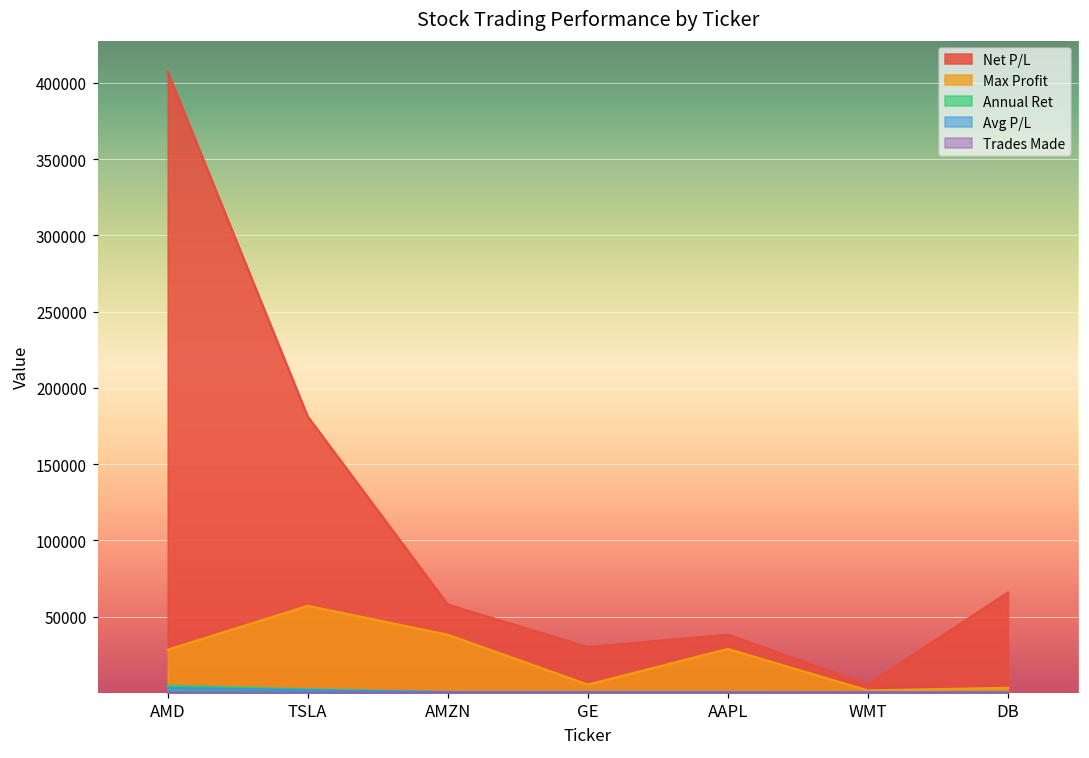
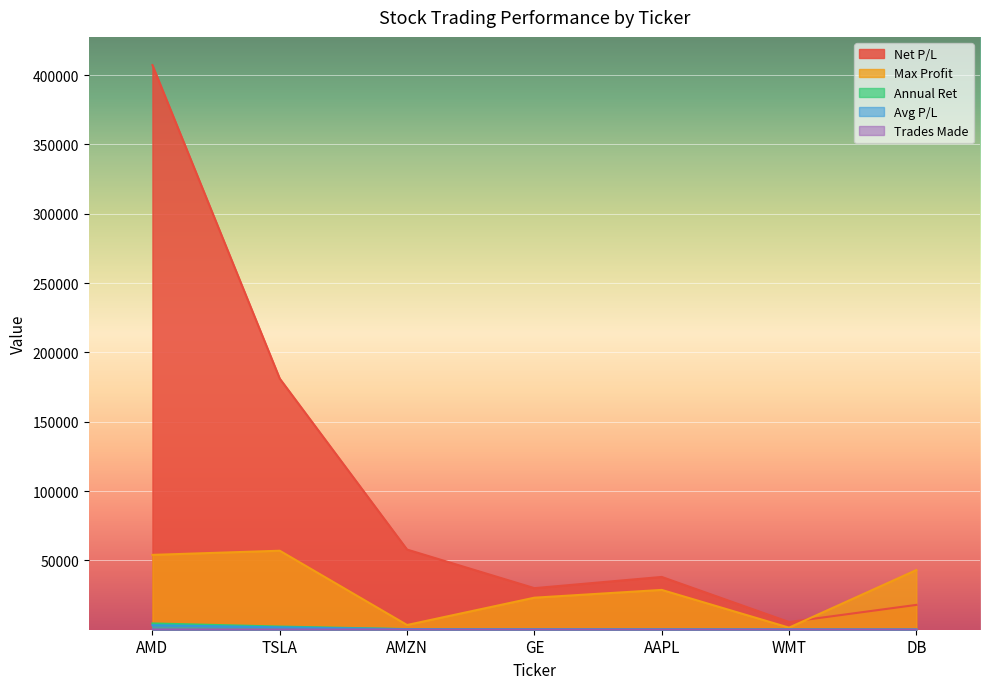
Max Profit, AMD: 28000 -> 54000
Max Profit, AMZN: 38000 -> 3000
Max Profit, GE: 5000 -> 23000
Net P/L, DB: 66000 -> 18000
Max Profit, DB: 3000 -> 43000
